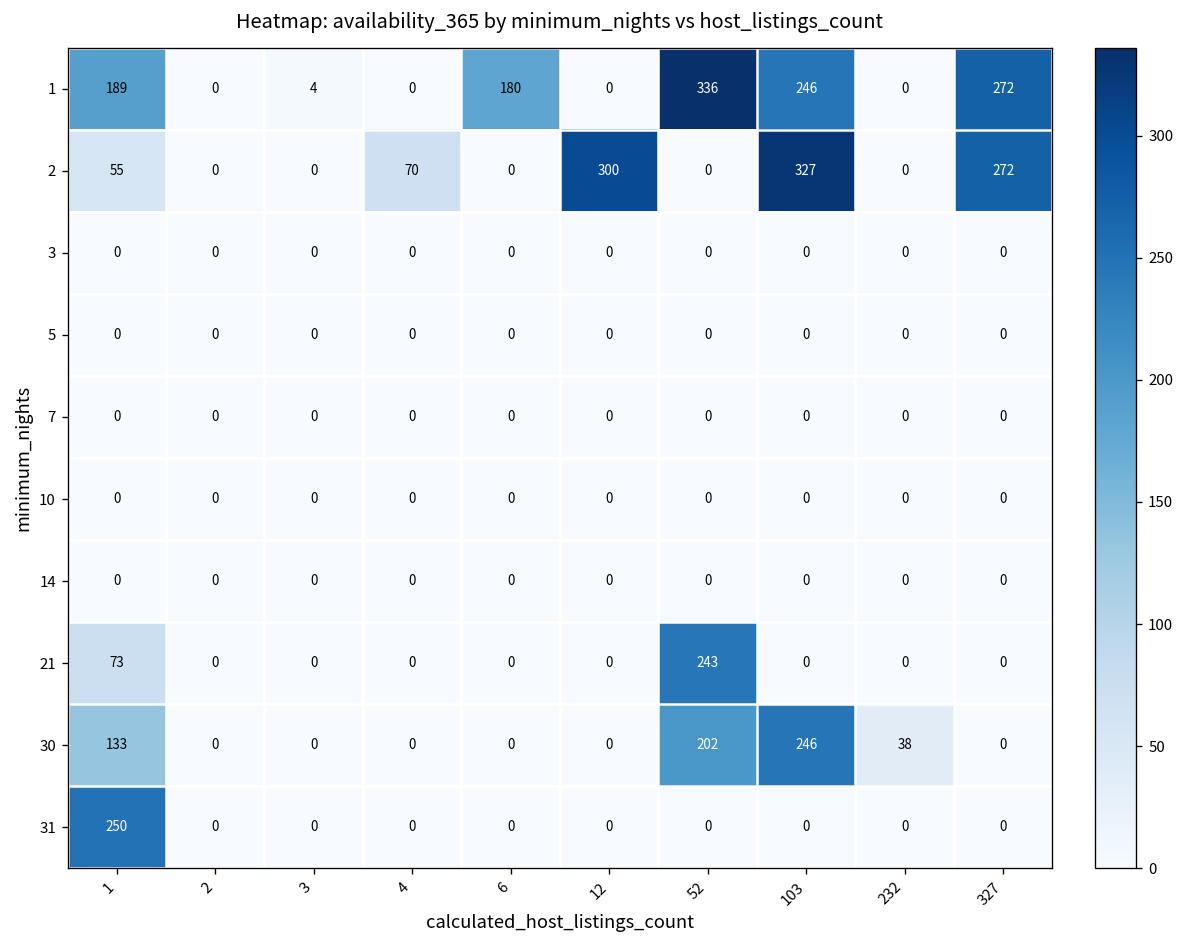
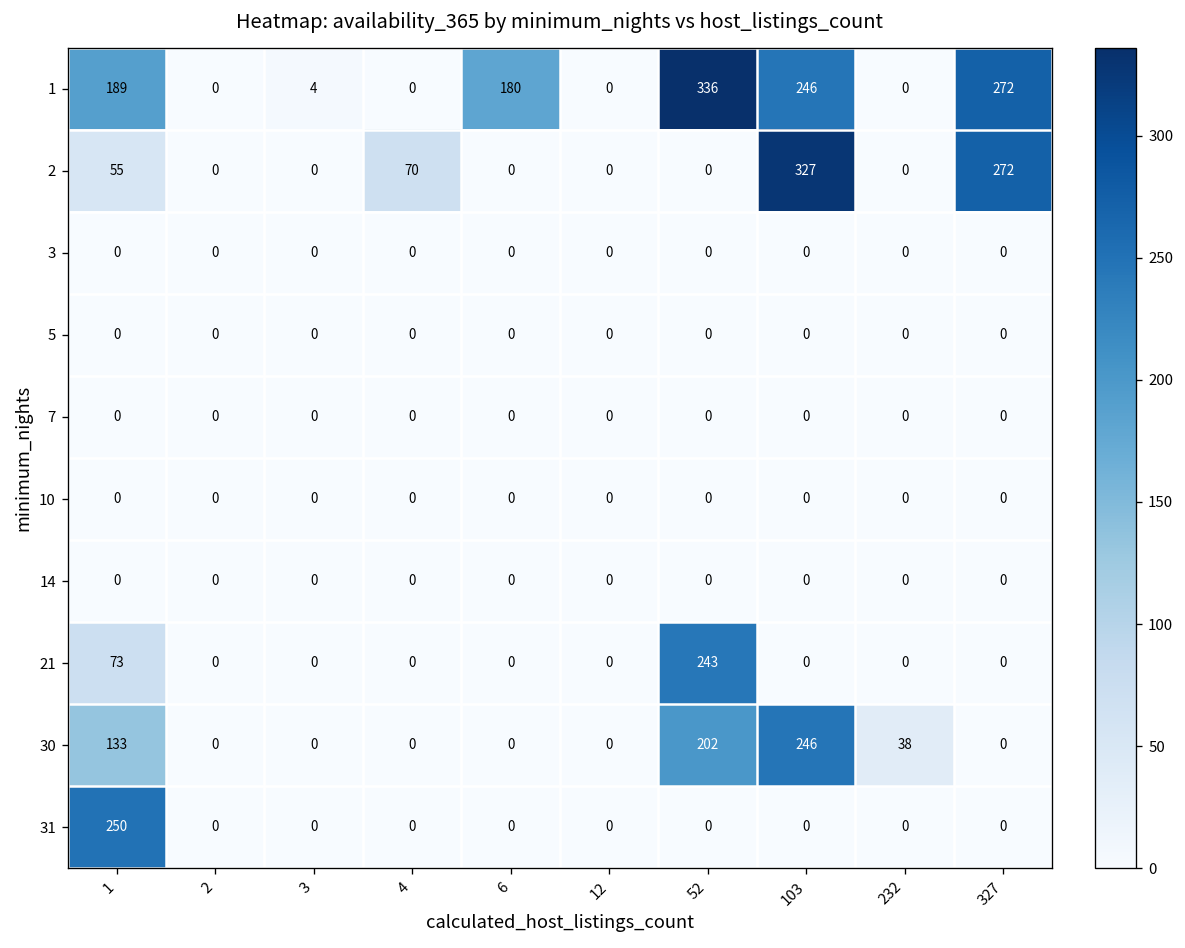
2, 12: 300 -> 0
